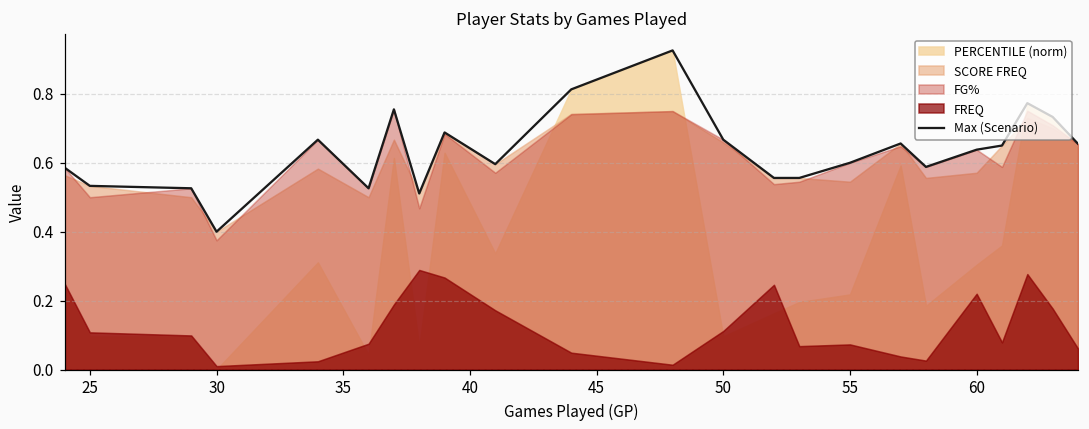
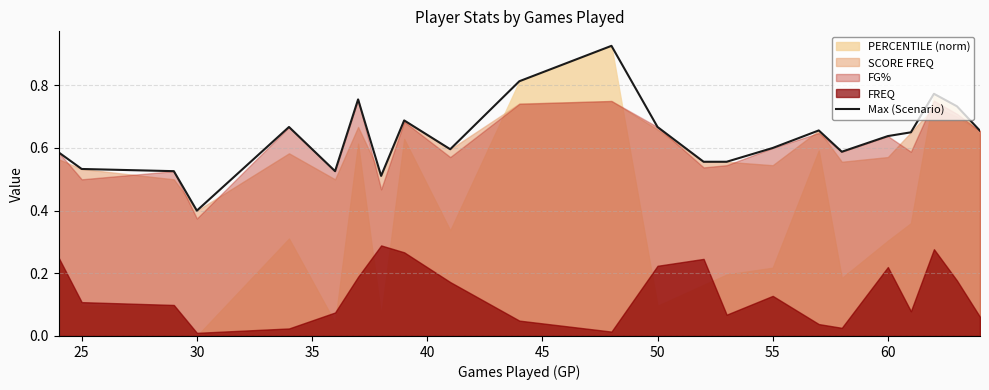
FREQ, 50: 0.11 -> 0.22
FREQ, 55: 0.07 -> 0.13
